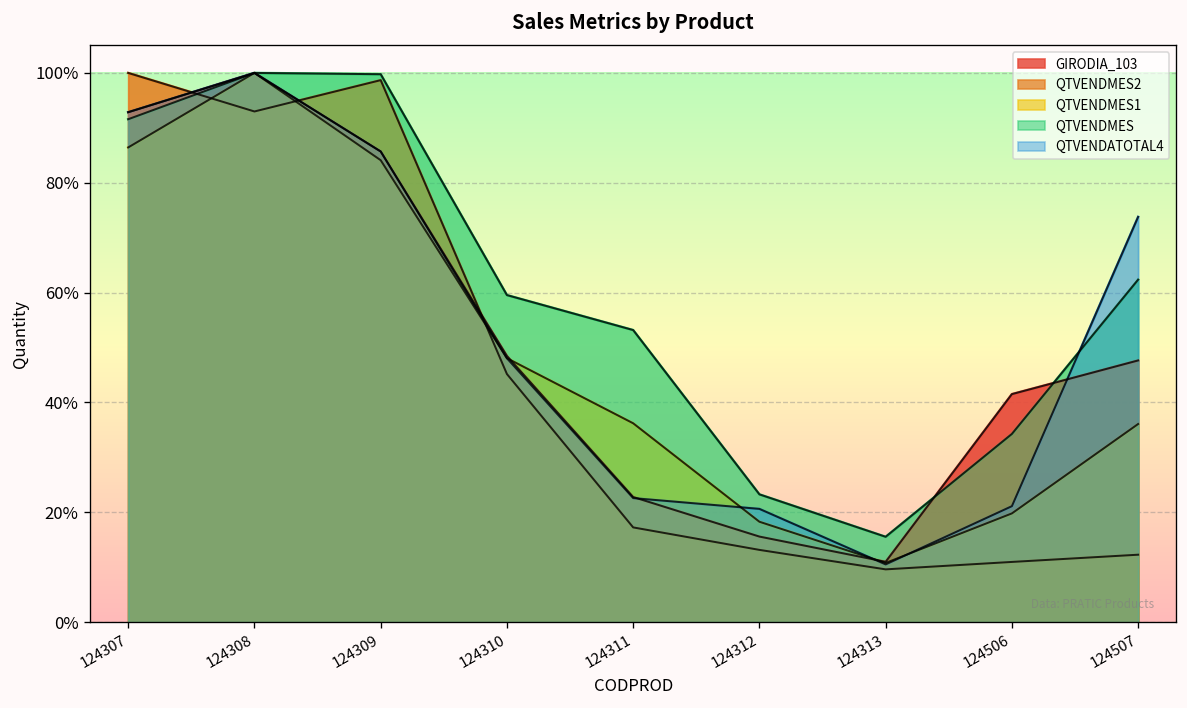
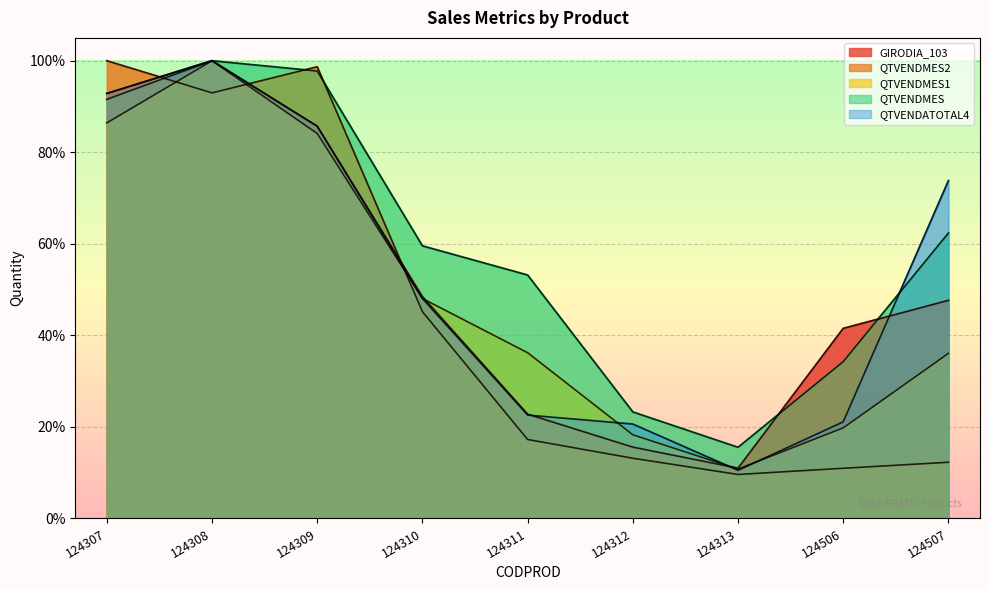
QTVENDMES, 124309: 100% -> 98%
